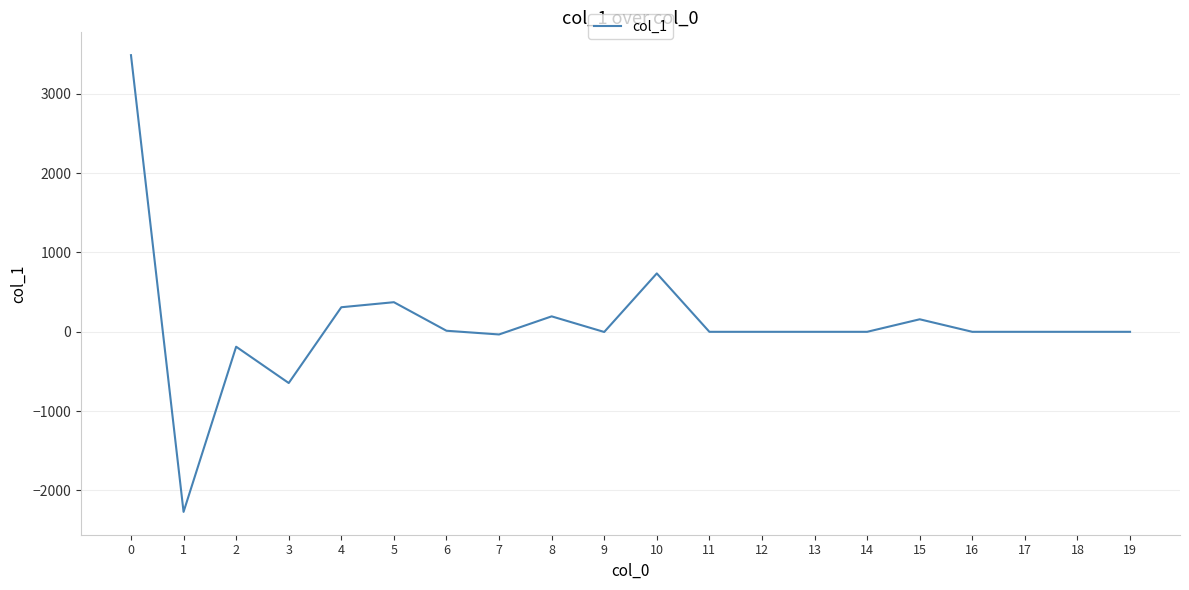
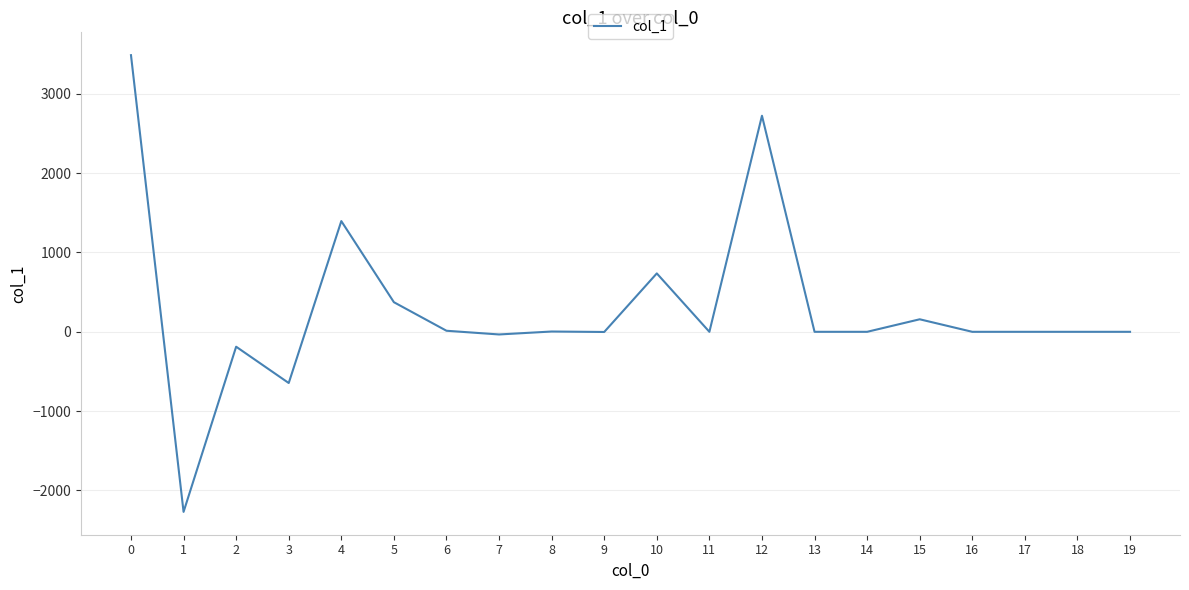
4: 300 -> 1400
8: 200 -> 0
12: 0 -> 2700
